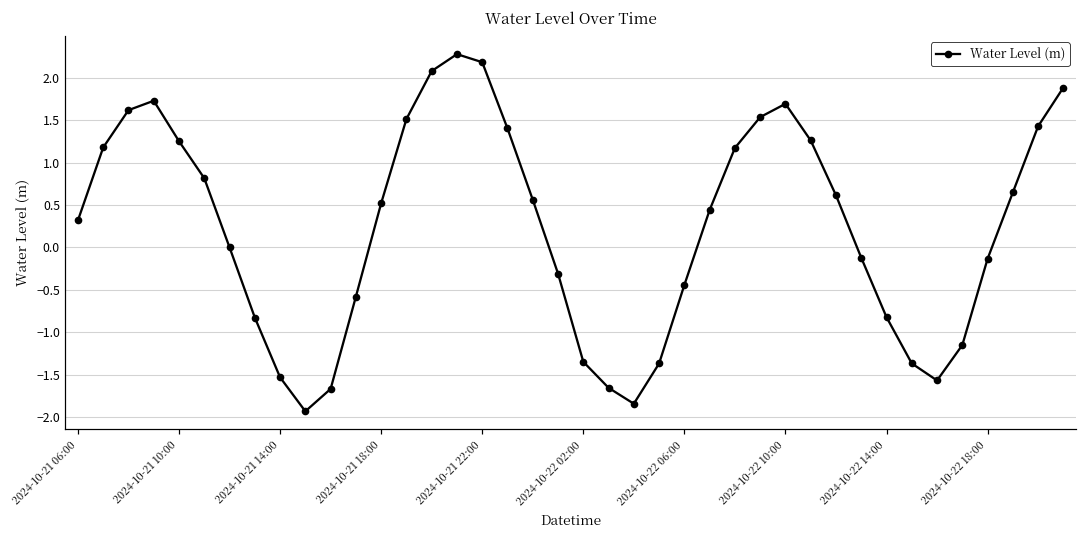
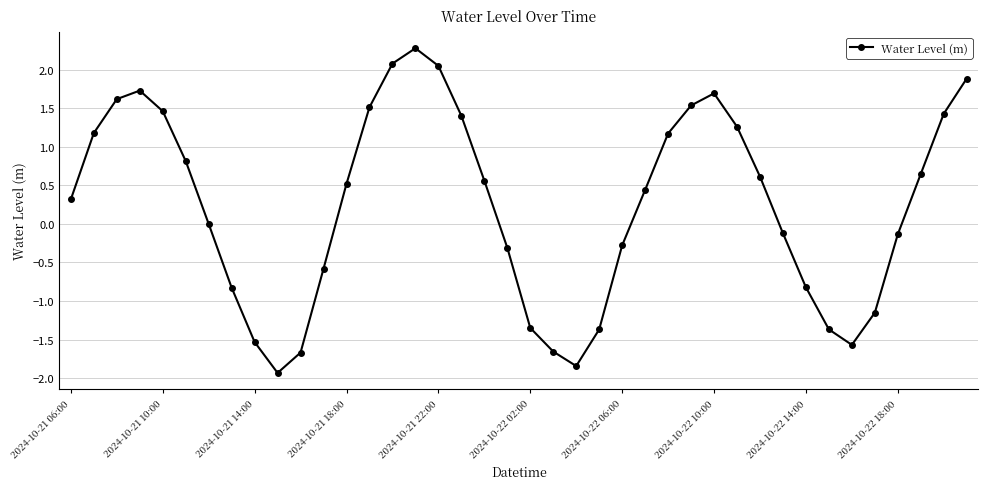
2024-10-21 10:00: 1.3 -> 1.5
2024-10-21 22:00: 2.2 -> 2.0
2024-10-22 06:00: -0.4 -> -0.3
